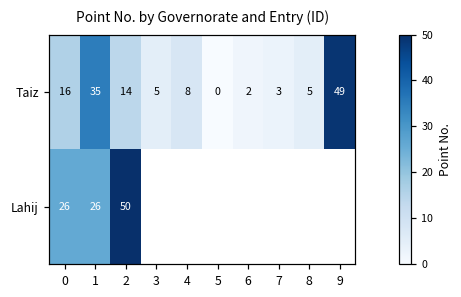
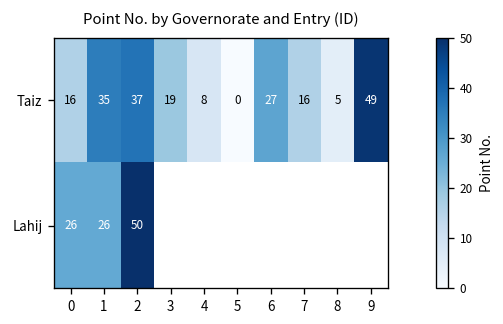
Taiz, 2: 14 -> 37
Taiz, 3: 5 -> 19
Taiz, 6: 2 -> 27
Taiz, 7: 3 -> 16
